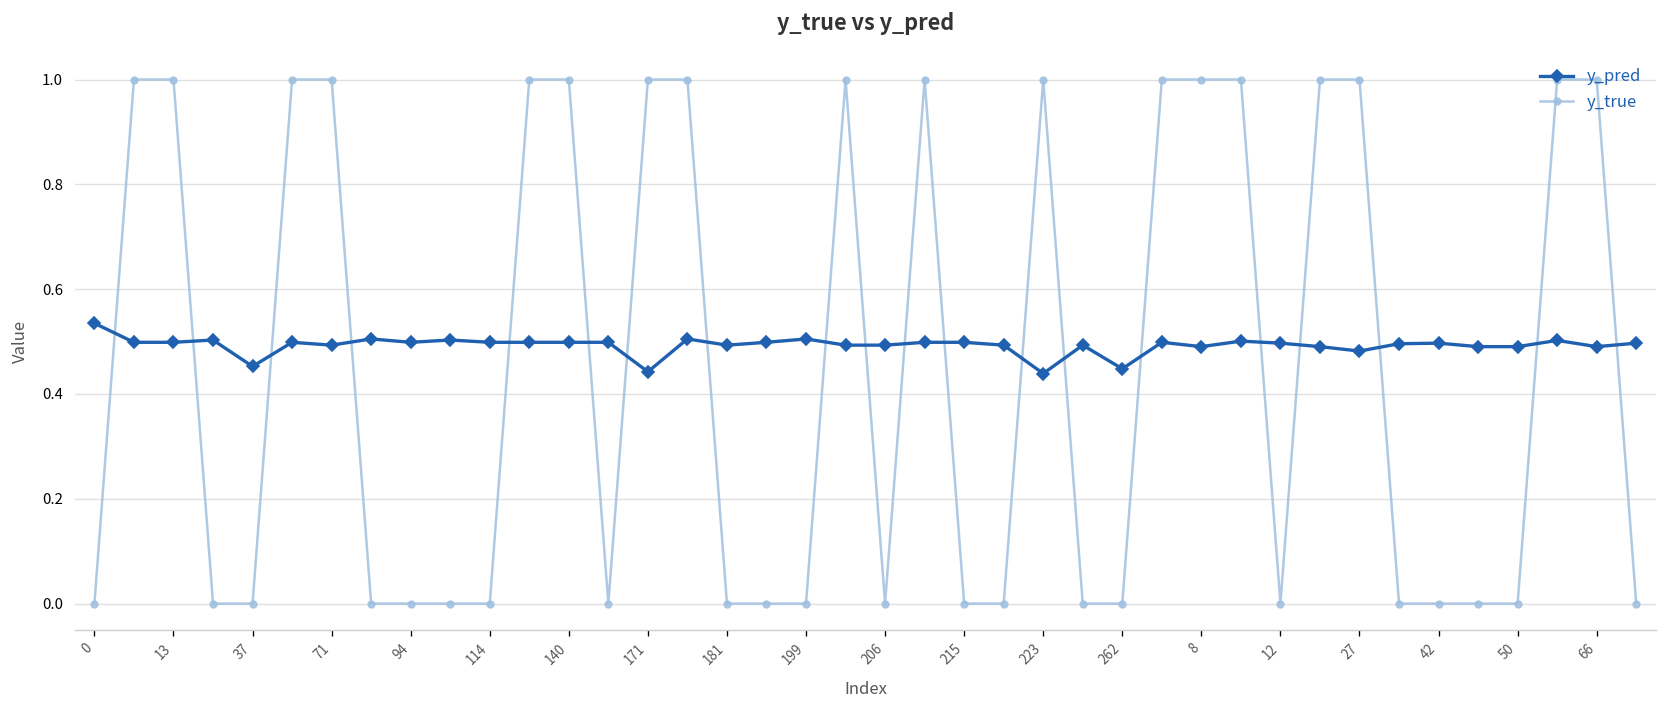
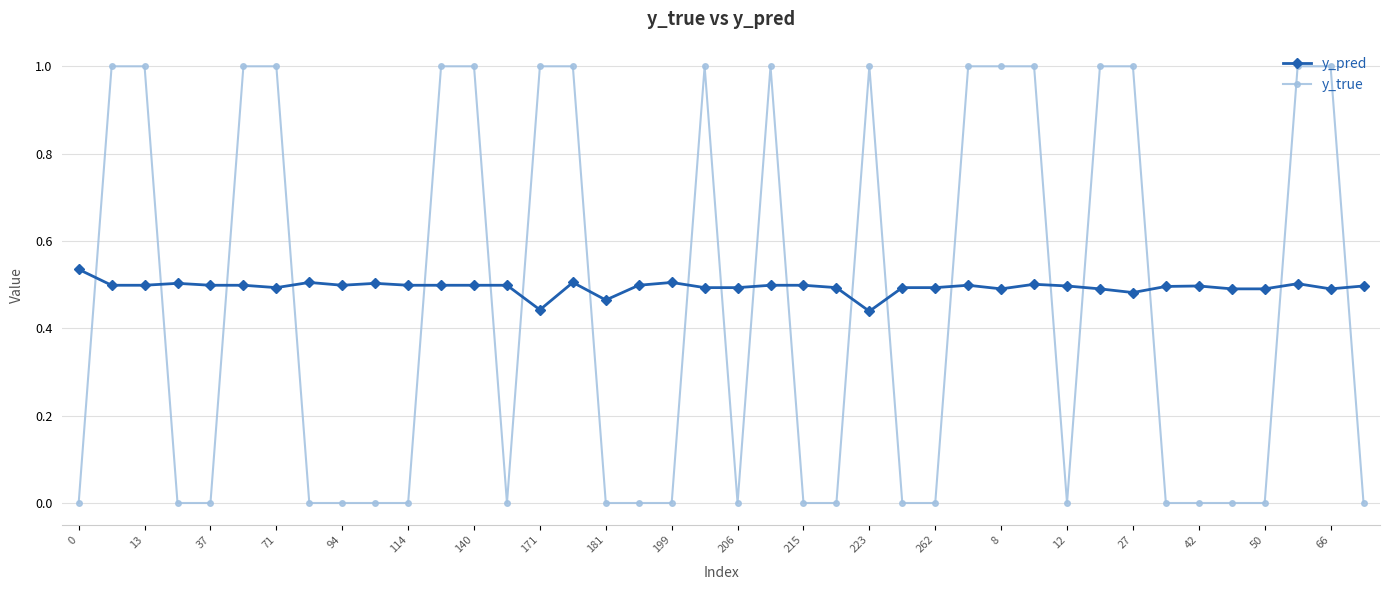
y_pred, 37: 0.45 -> 0.50
y_pred, 181: 0.49 -> 0.46
y_pred, 262: 0.45 -> 0.49
